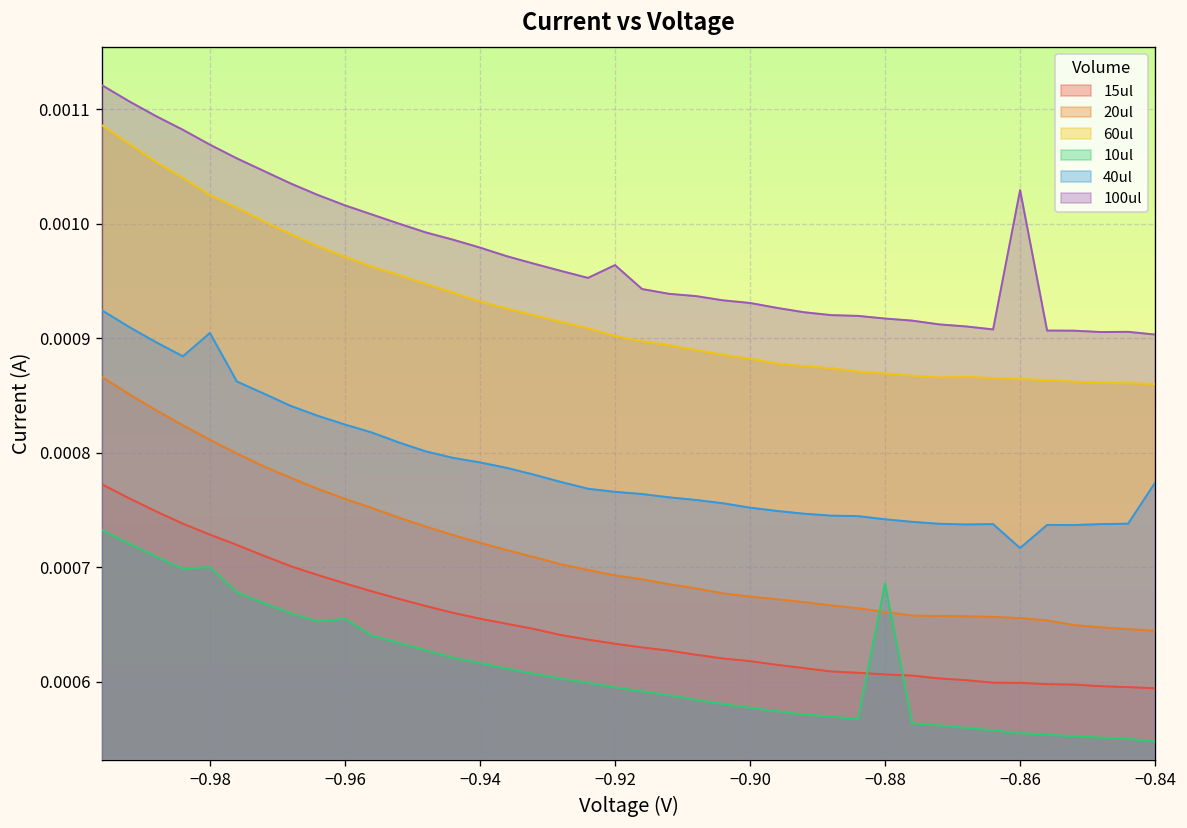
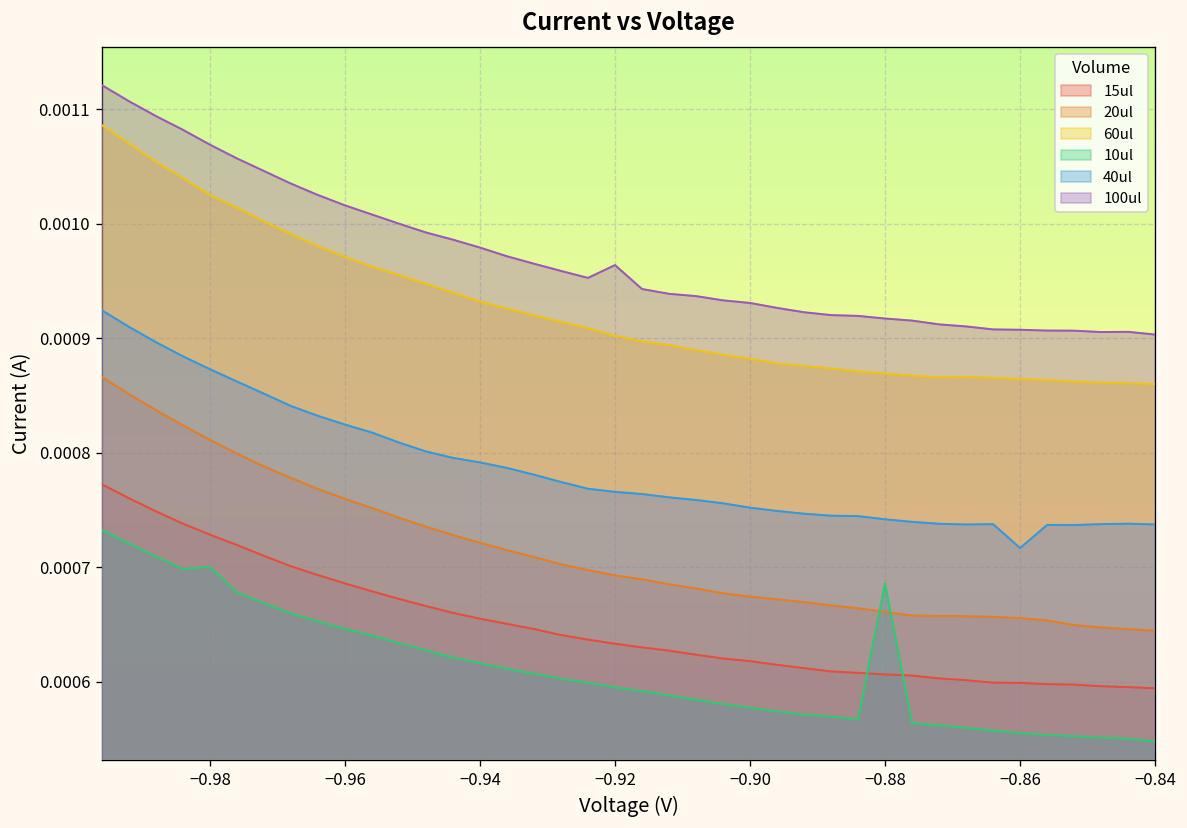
40ul, −0.98: 0.00090 -> 0.00087
10ul, −0.96: 0.000655 -> 0.000646
100ul, −0.86: 0.00103 -> 0.00091
40ul, −0.84: 0.00077 -> 0.00074
